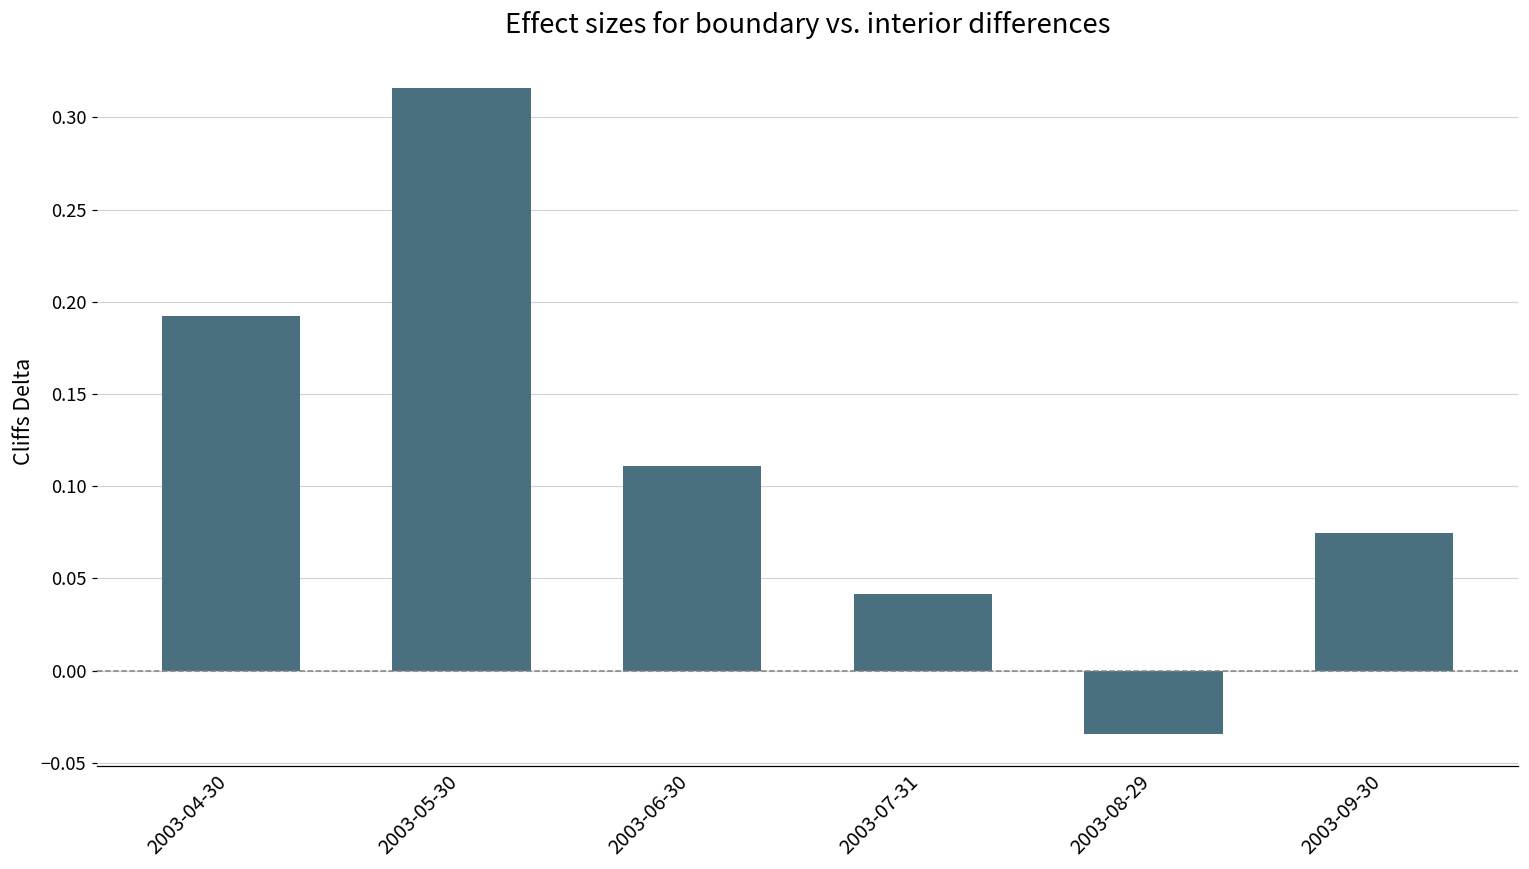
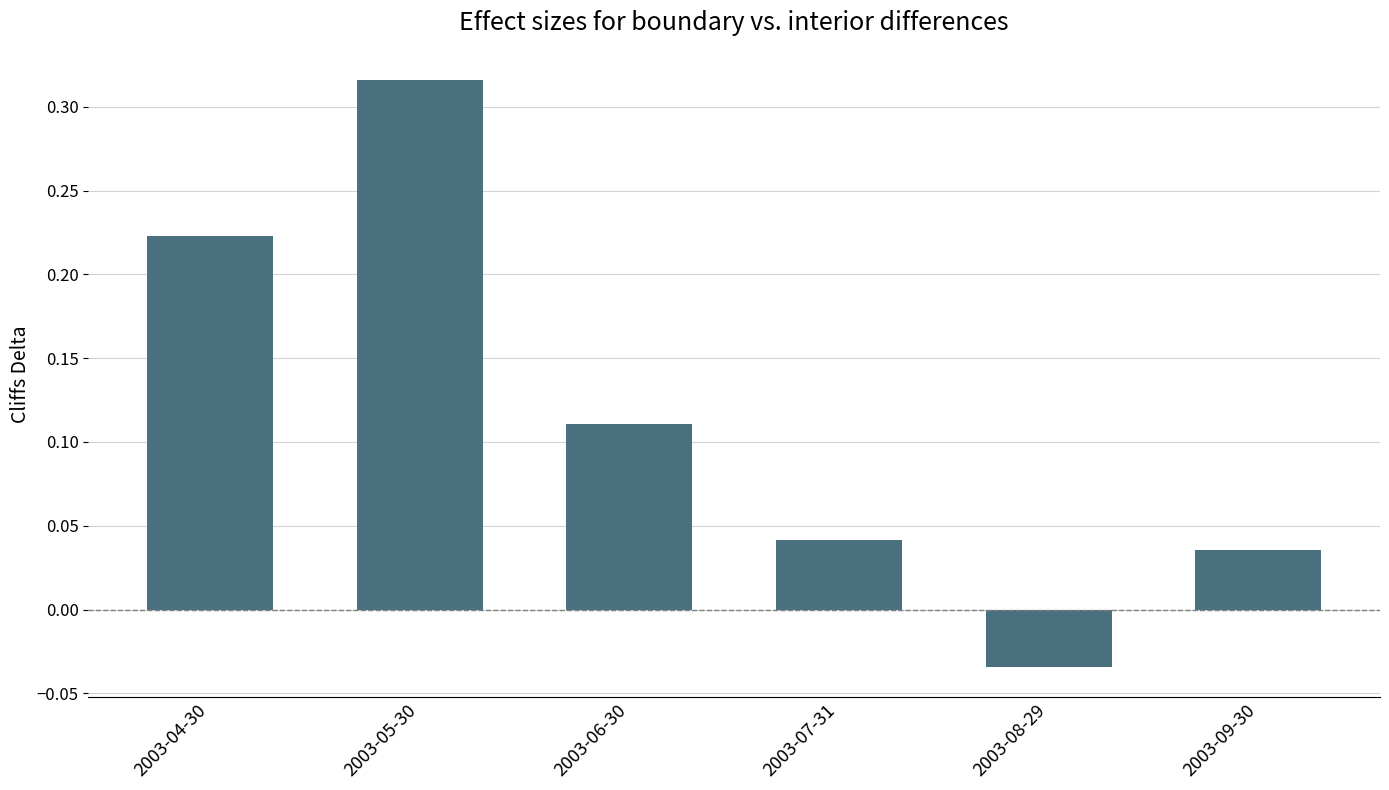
2003-04-30: 0.192 -> 0.223
2003-09-30: 0.075 -> 0.036
